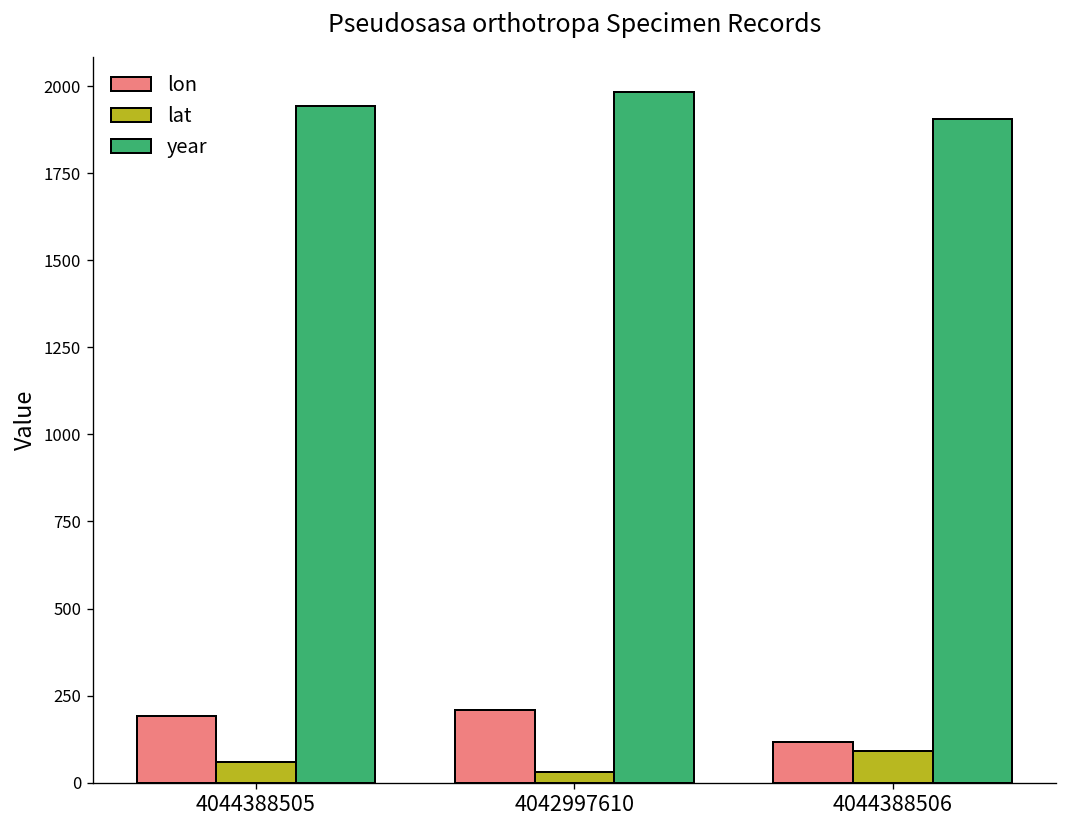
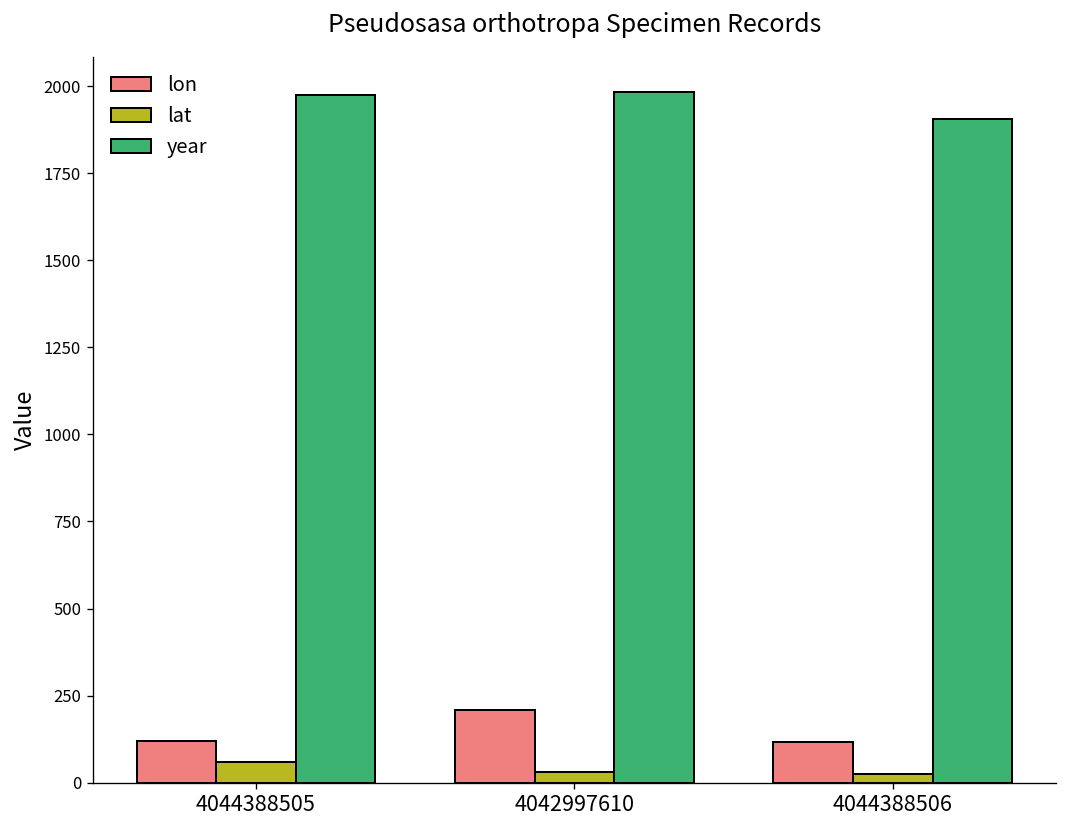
lon, 4044388505: 190 -> 120
year, 4044388505: 1940 -> 1970
lat, 4044388506: 90 -> 20
